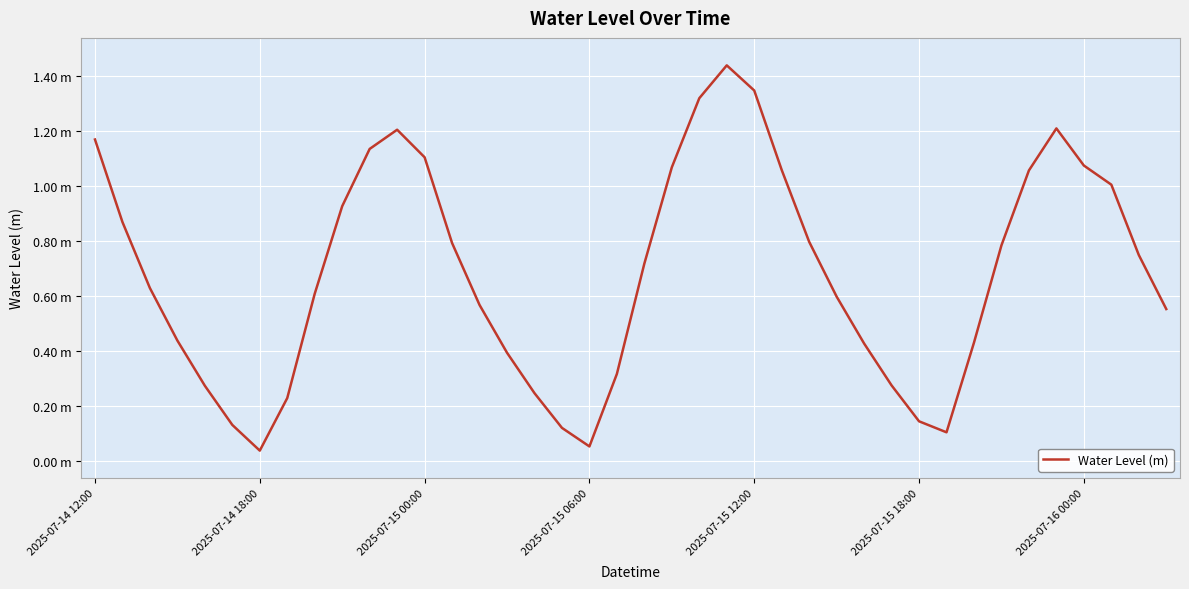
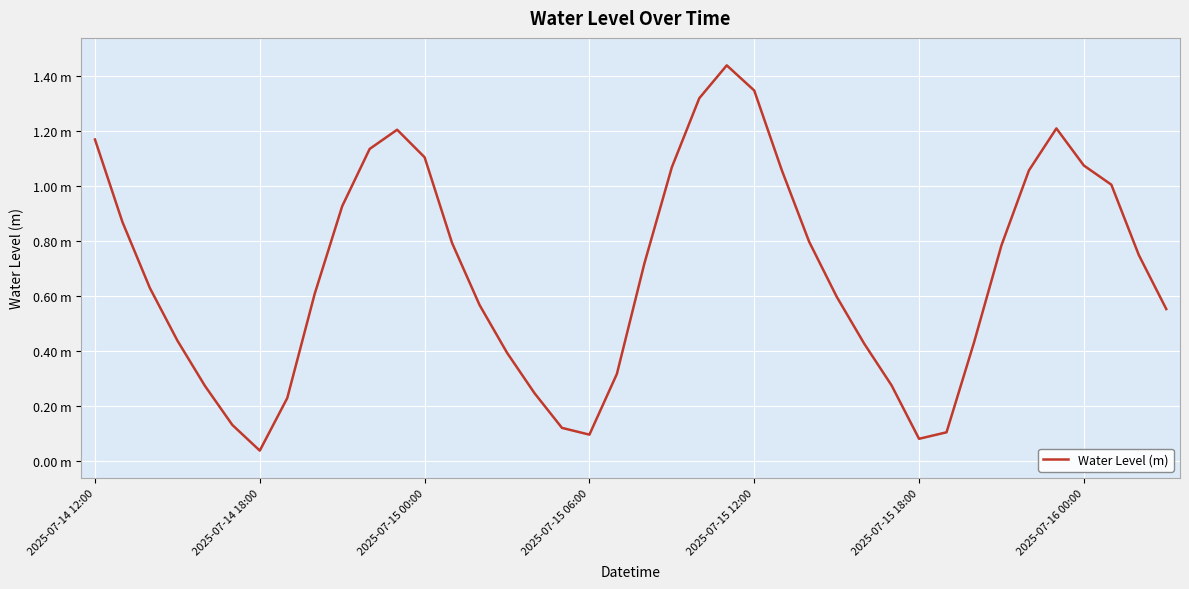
2025-07-15 06:00: 0.05 m -> 0.10 m
2025-07-15 18:00: 0.14 m -> 0.08 m
